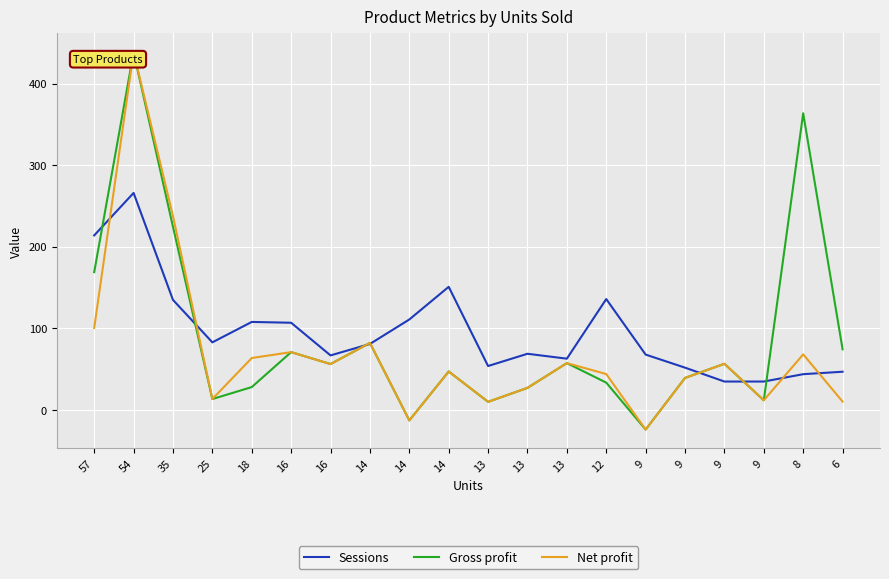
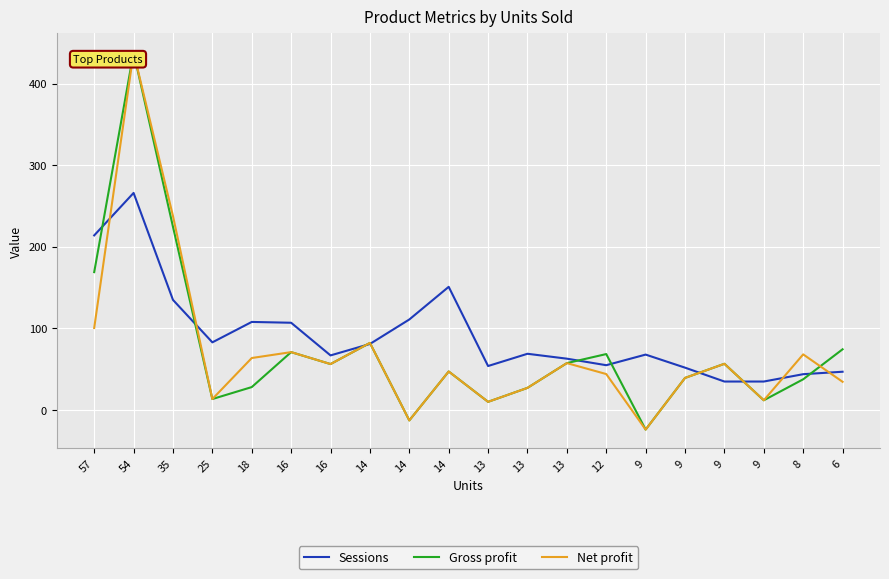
Sessions, 12: 140 -> 60
Gross profit, 12: 30 -> 70
Gross profit, 8: 360 -> 40
Net profit, 6: 10 -> 30
